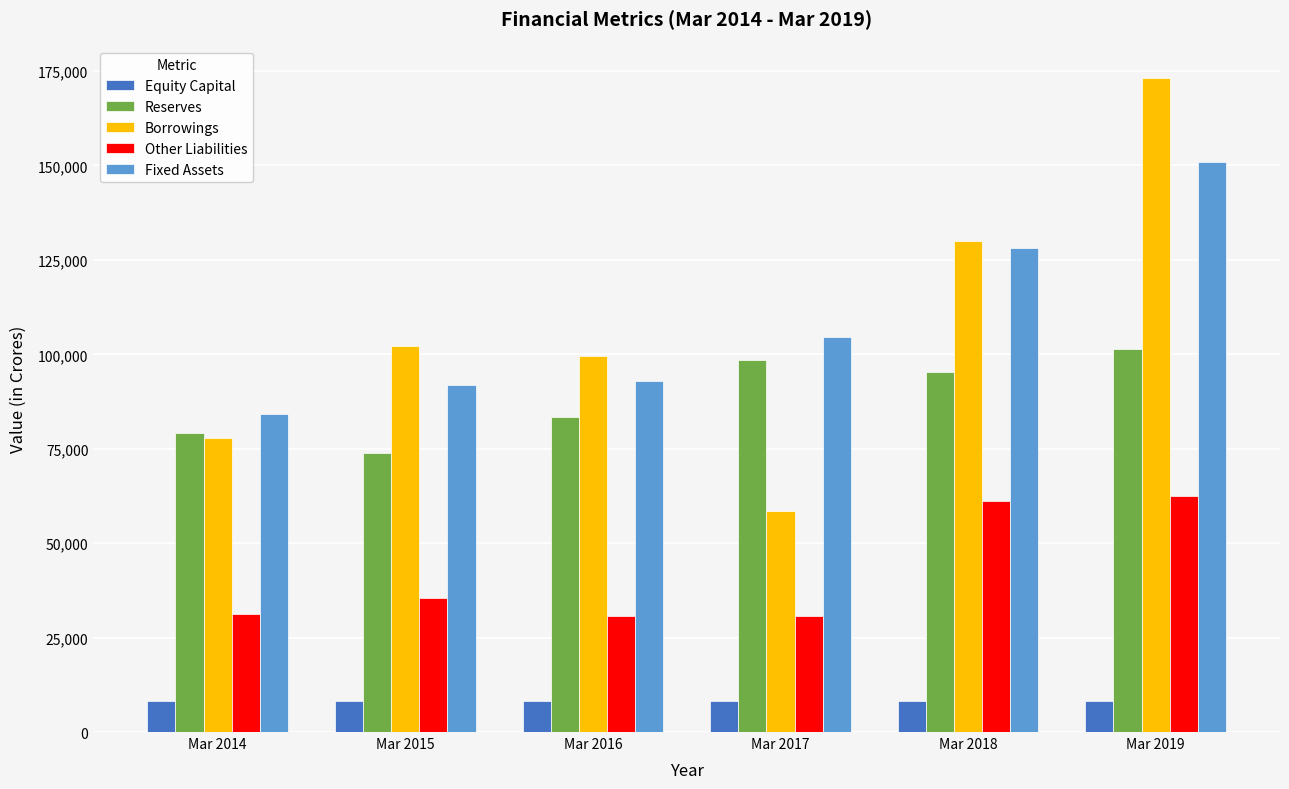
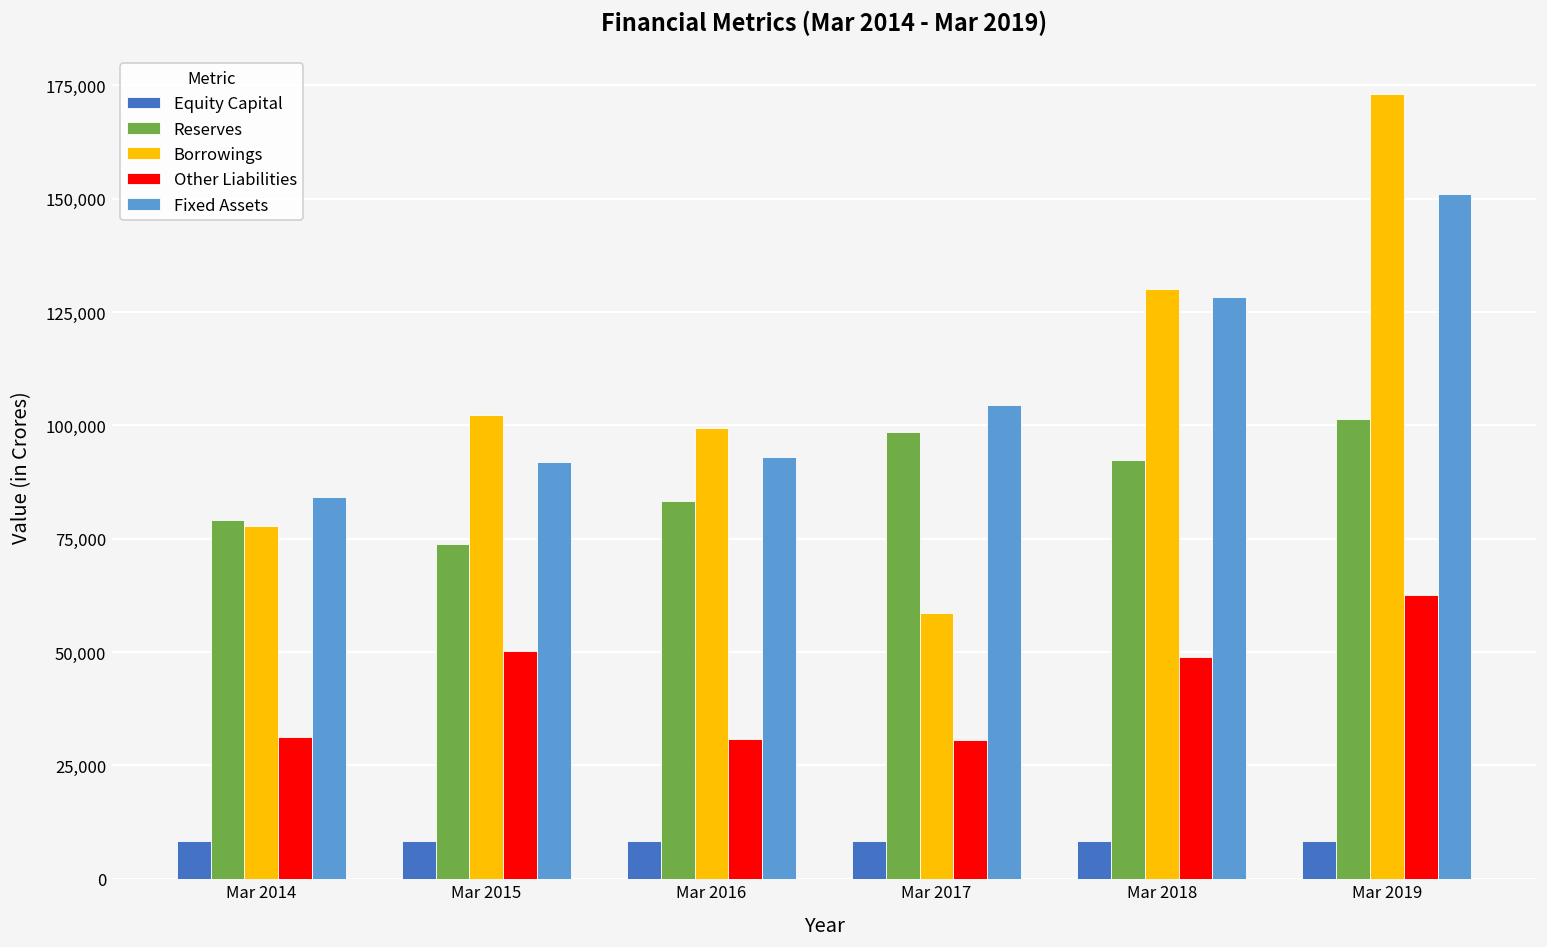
Other Liabilities, Mar 2015: 35,000 -> 50,000
Reserves, Mar 2018: 95,000 -> 92,000
Other Liabilities, Mar 2018: 61,000 -> 49,000
